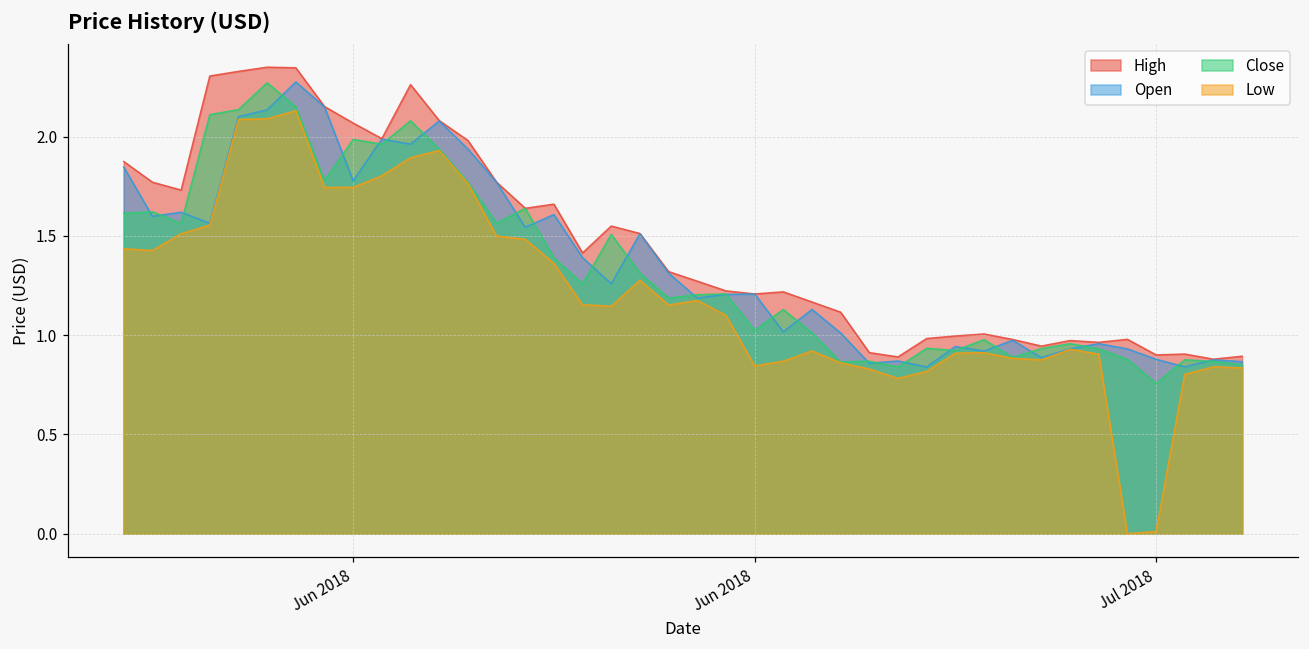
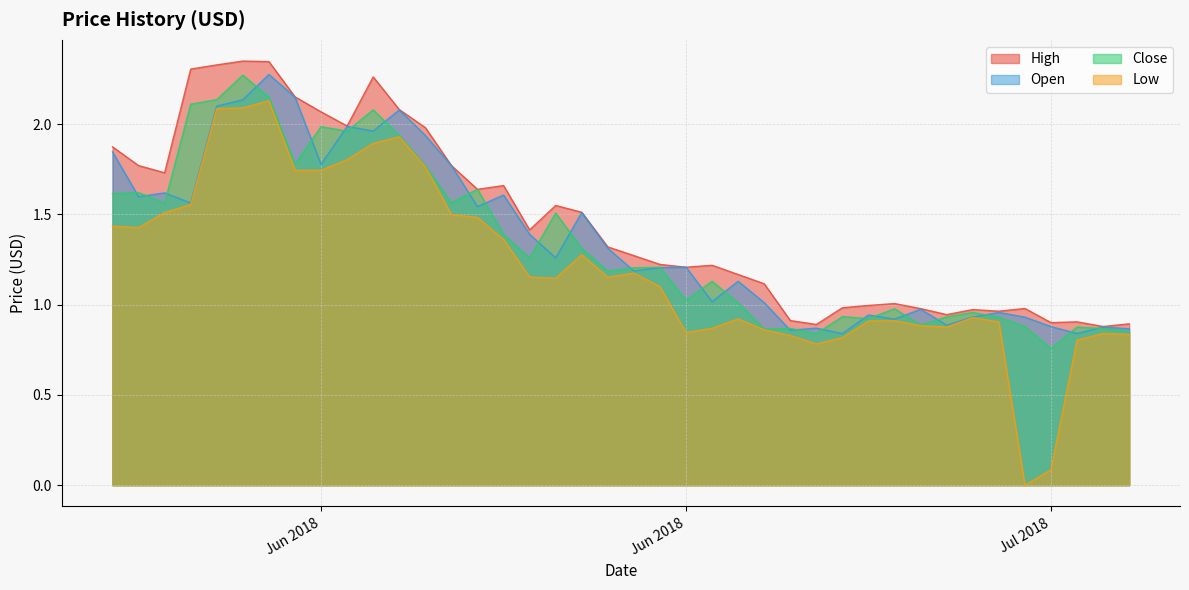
Low, Jul 2018: 0.01 -> 0.09
